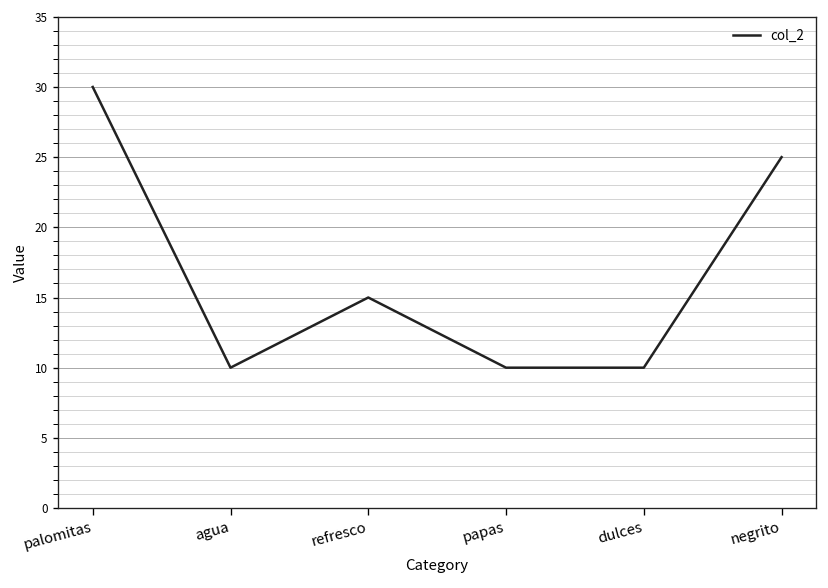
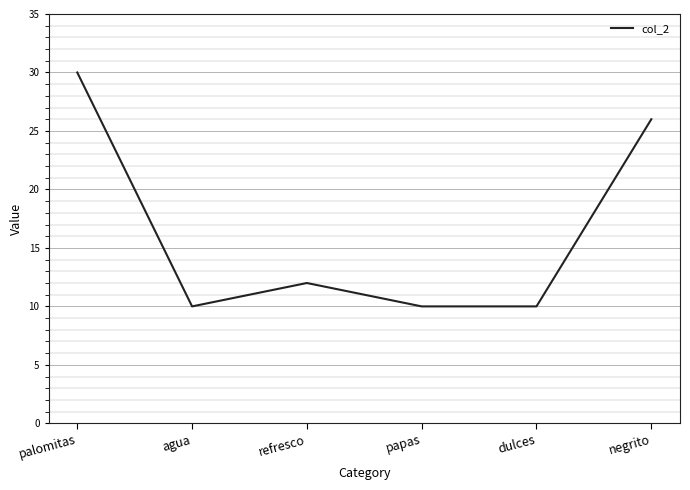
refresco: 15 -> 12
negrito: 25 -> 26
